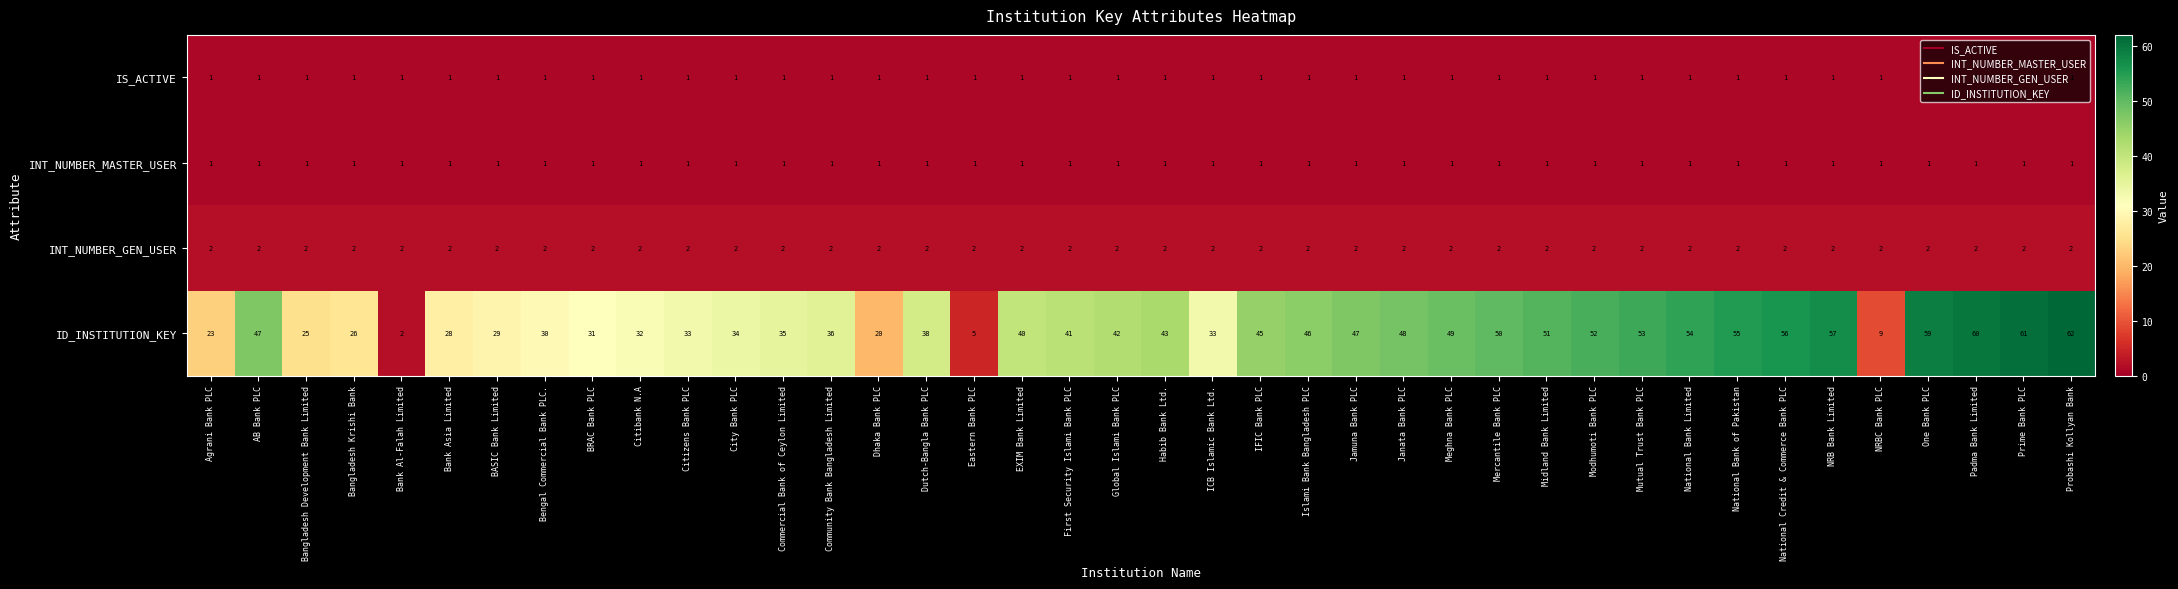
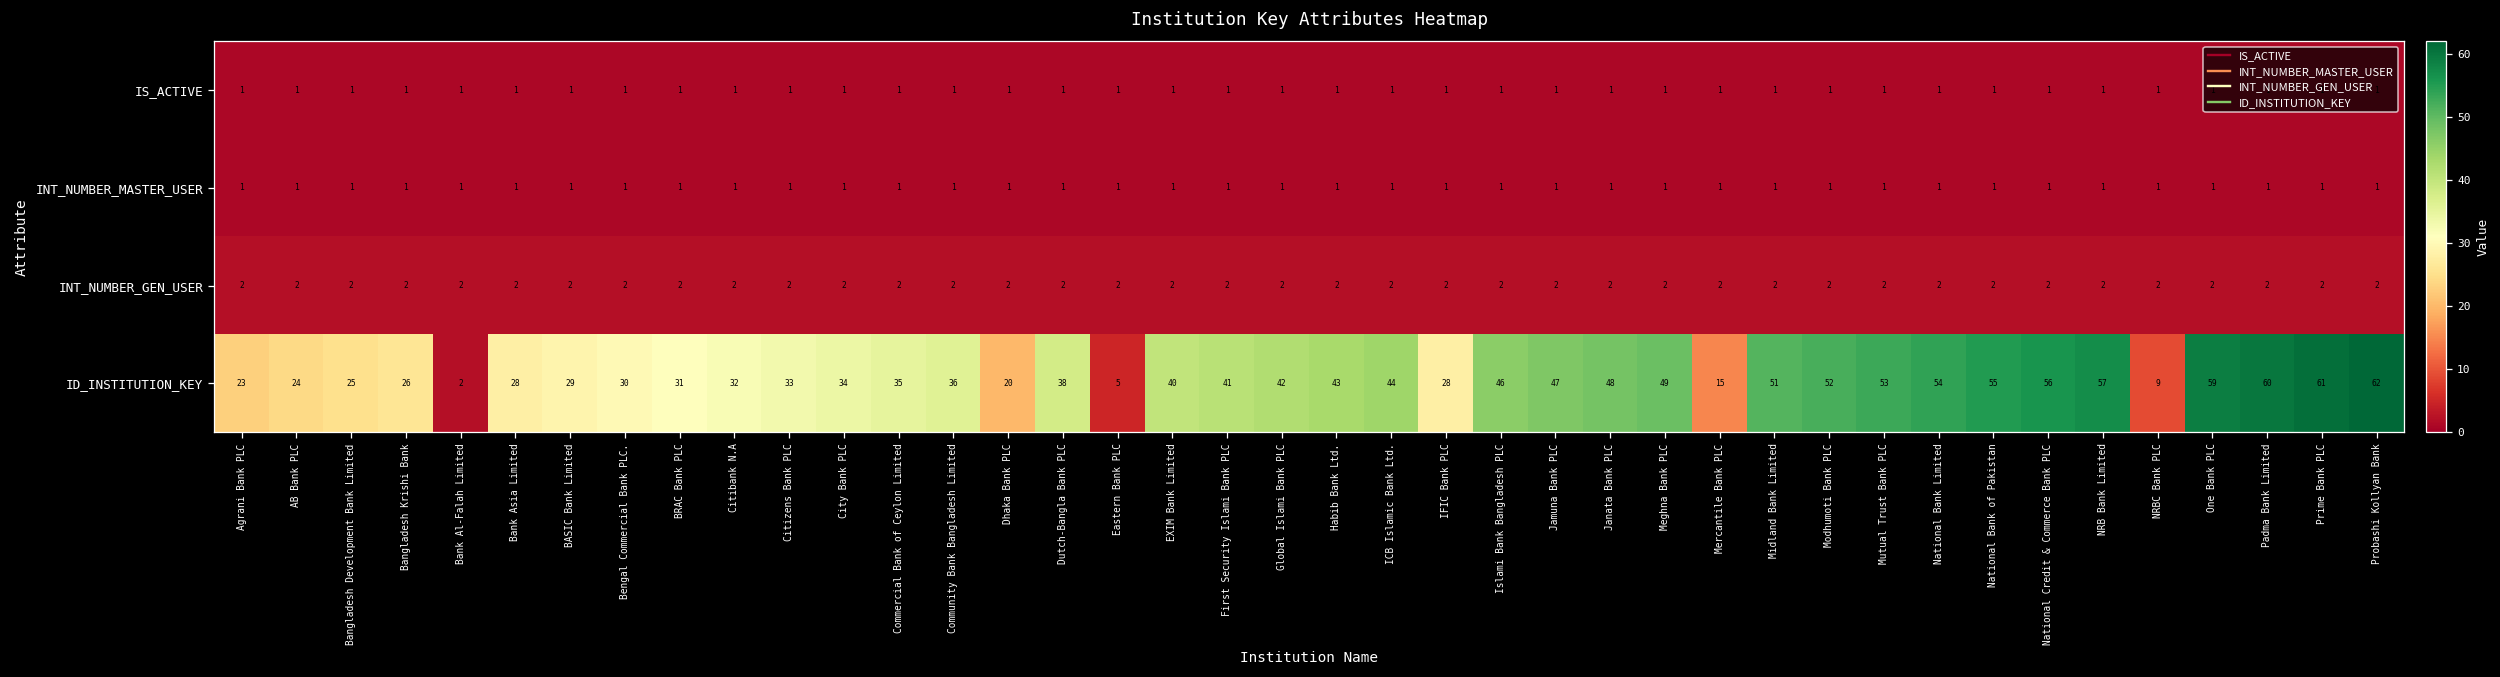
ID_INSTITUTION_KEY, AB Bank PLC: 47 -> 24
ID_INSTITUTION_KEY, ICB Islamic Bank Ltd.: 33 -> 44
ID_INSTITUTION_KEY, IFIC Bank PLC: 45 -> 28
ID_INSTITUTION_KEY, Mercantile Bank PLC: 50 -> 15
